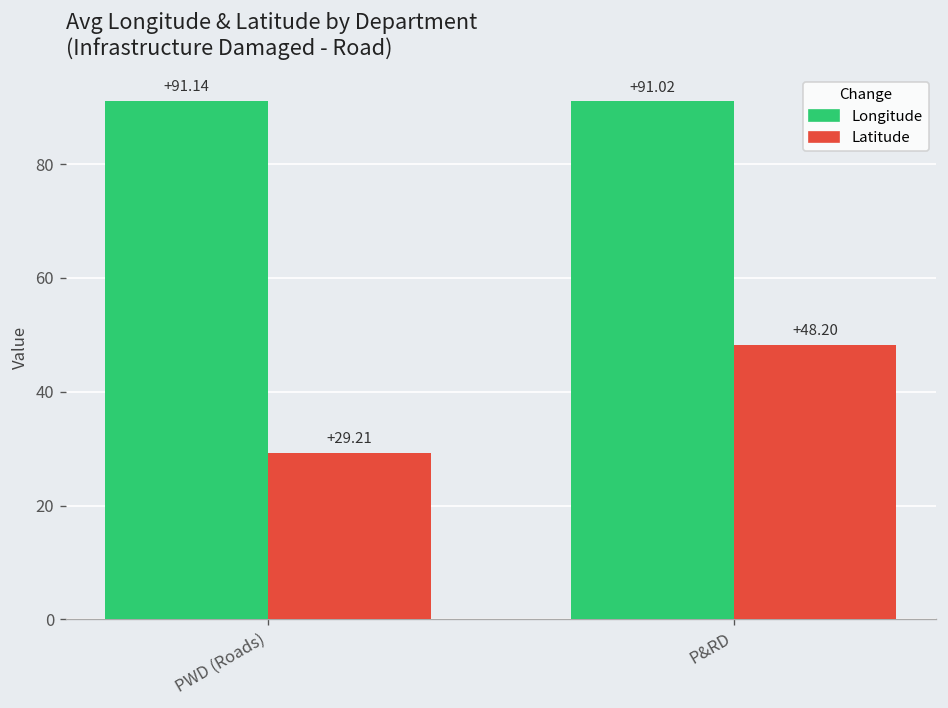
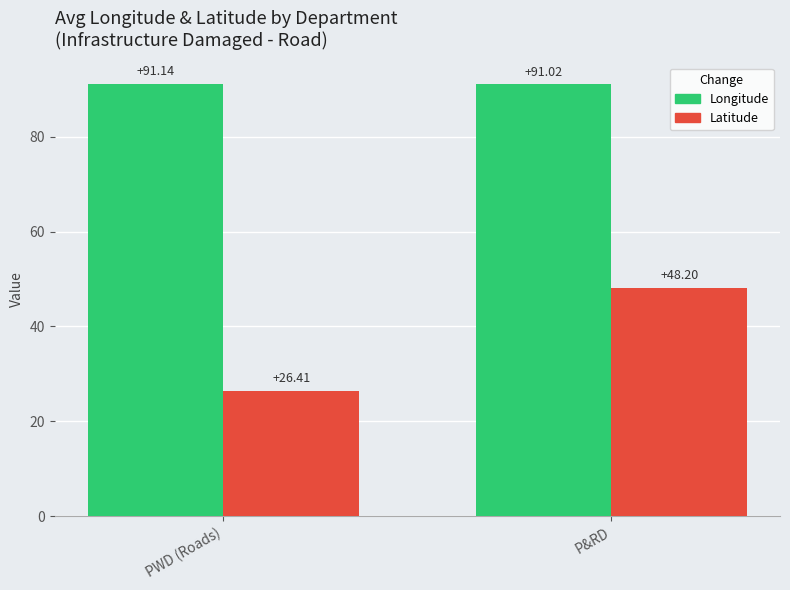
Latitude, PWD (Roads): +29.21 -> +26.41
